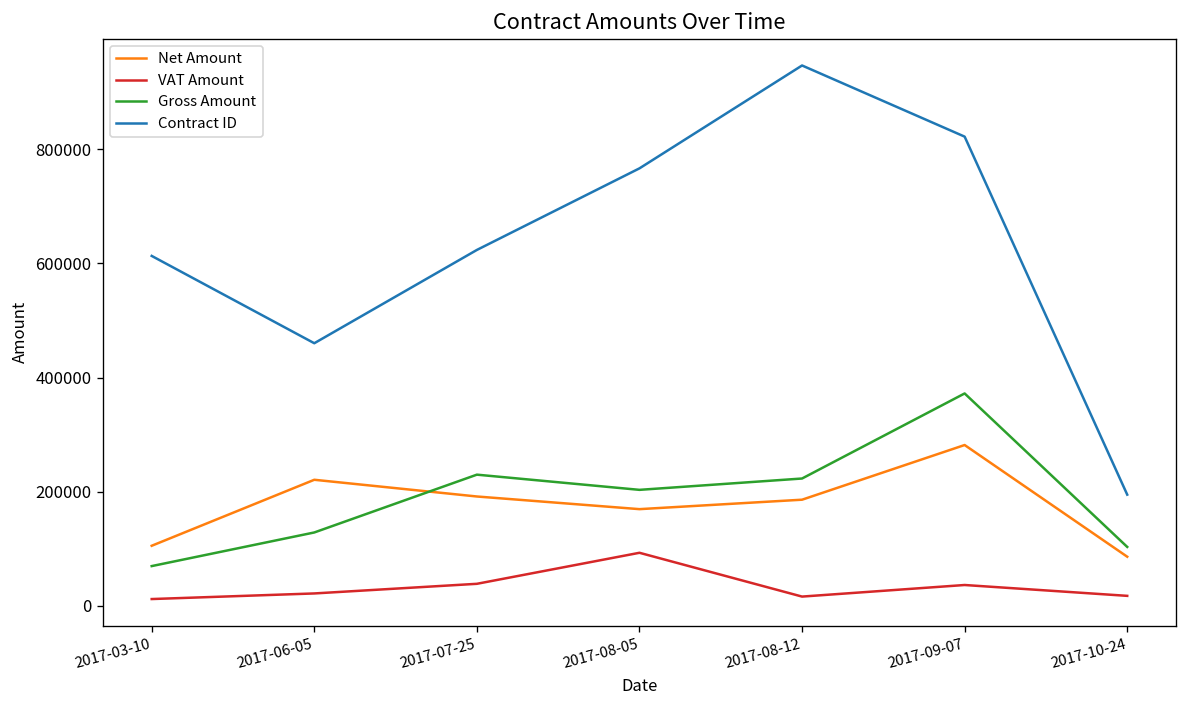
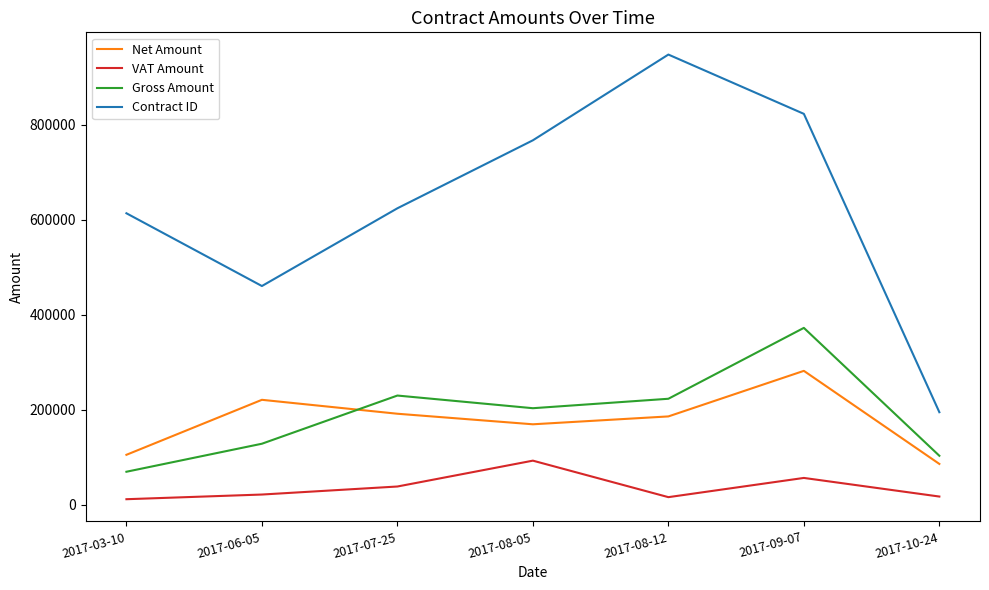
VAT Amount, 2017-09-07: 40000 -> 60000
